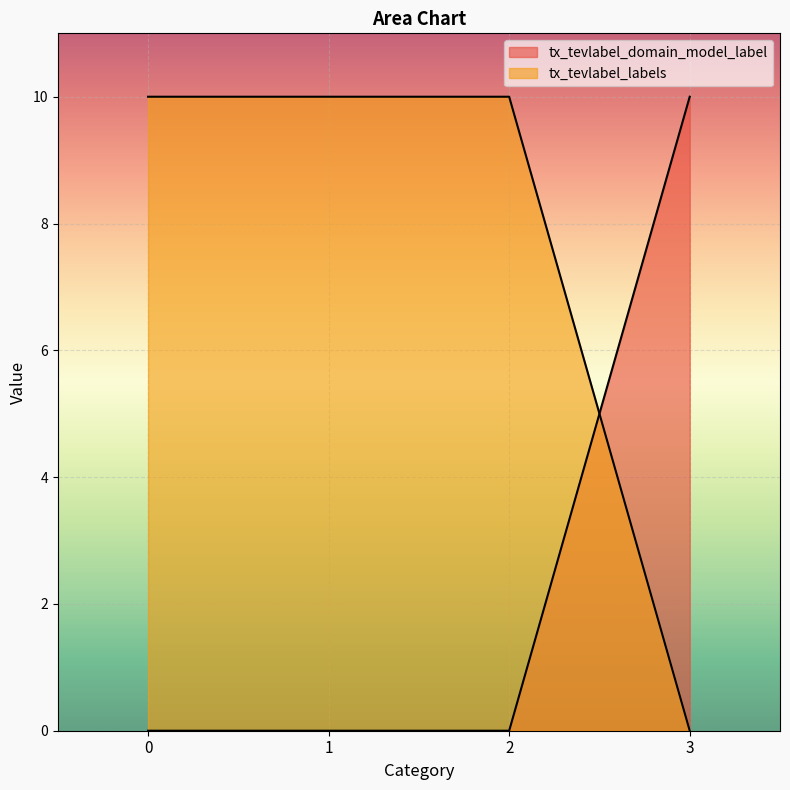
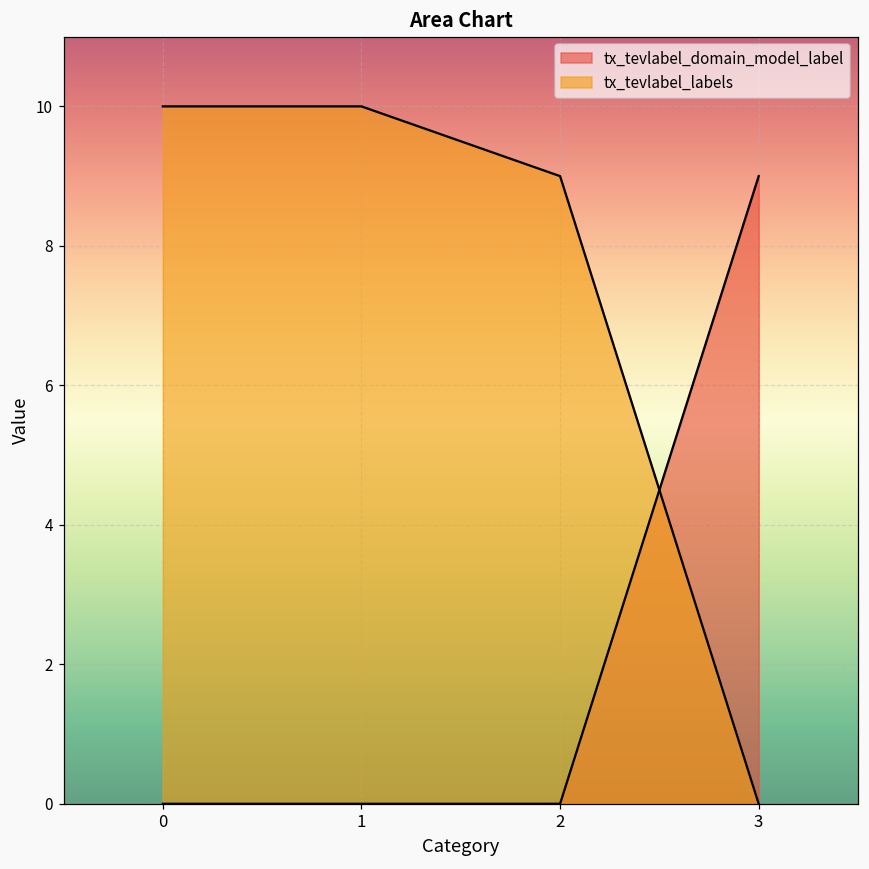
tx_tevlabel_labels, 2: 10 -> 9
tx_tevlabel_domain_model_label, 3: 10 -> 9
